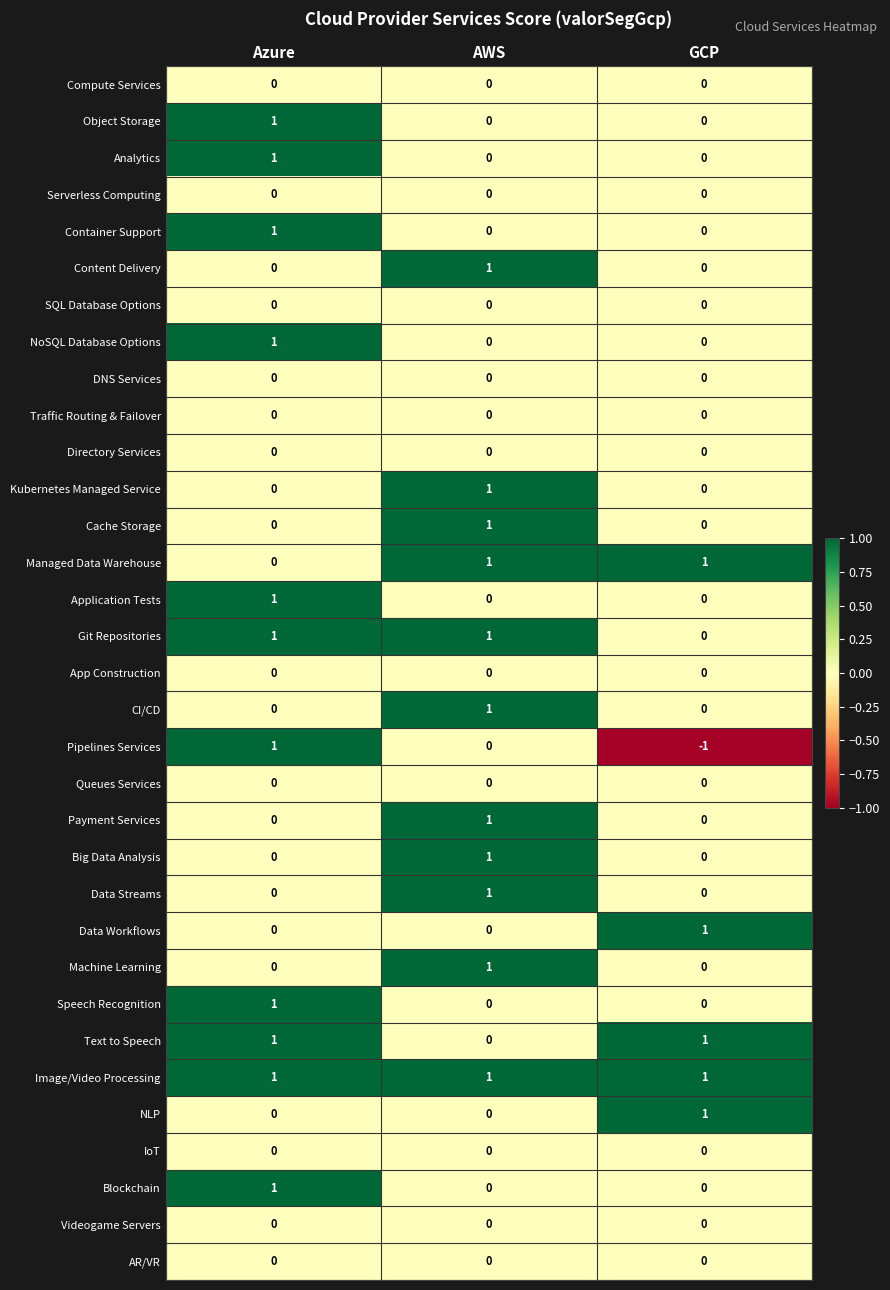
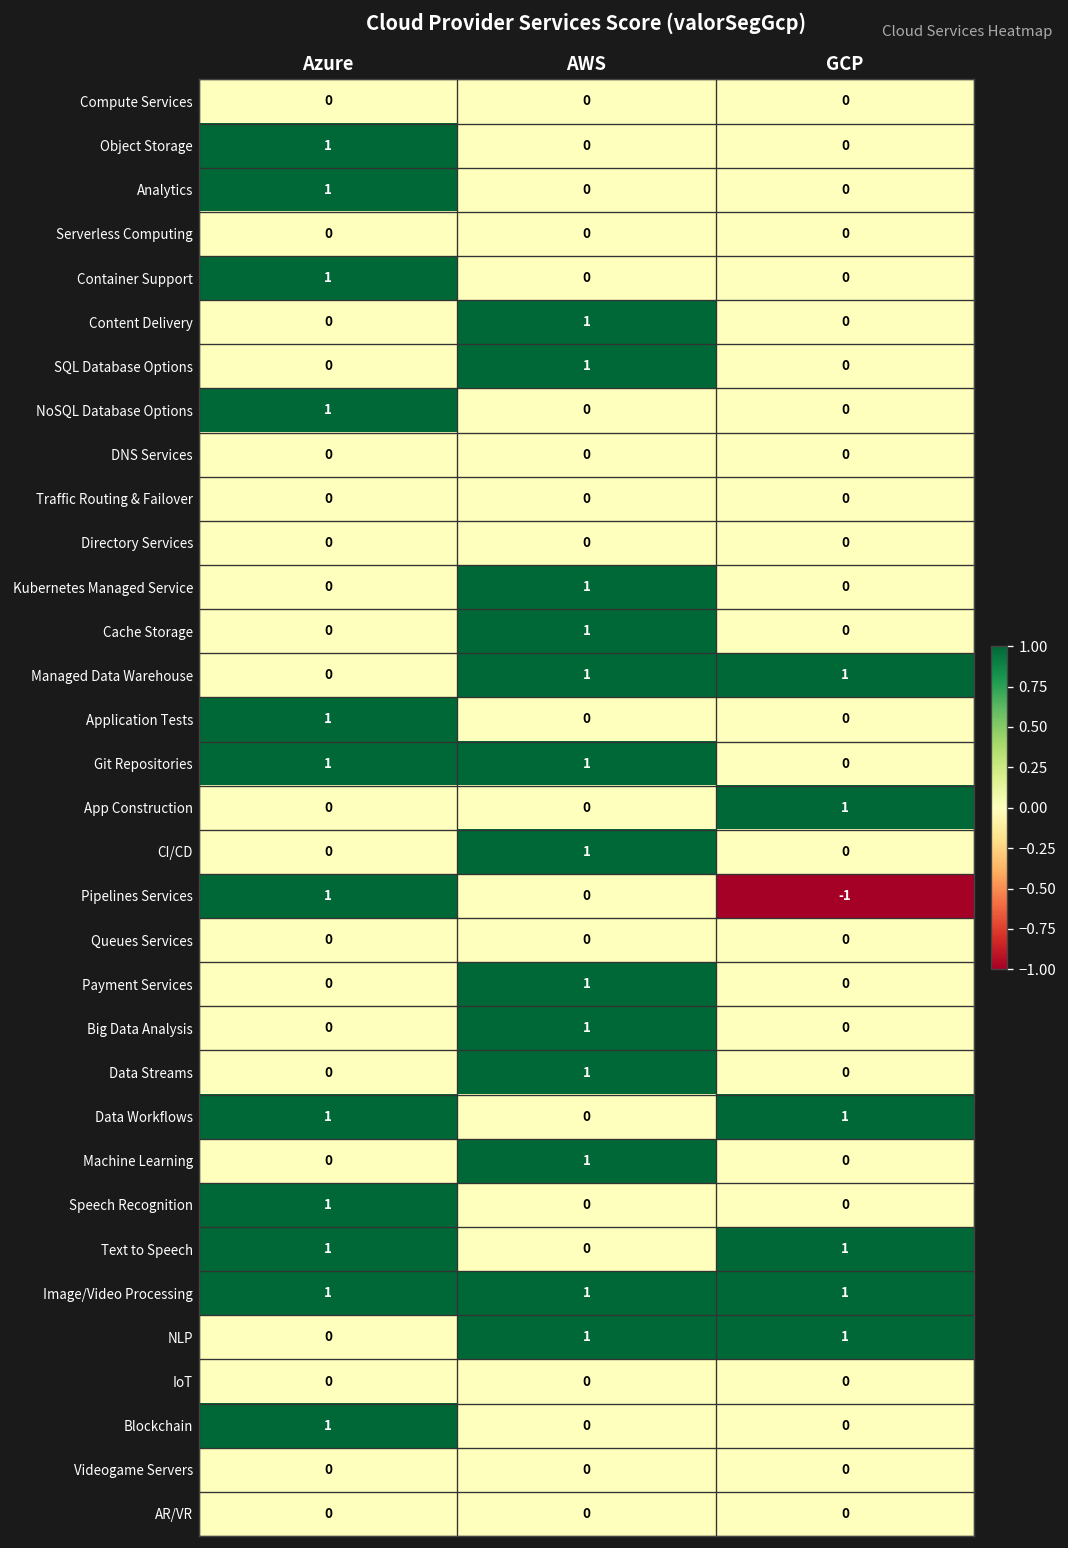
SQL Database Options, AWS: 0 -> 1
App Construction, GCP: 0 -> 1
Data Workflows, Azure: 0 -> 1
NLP, AWS: 0 -> 1
